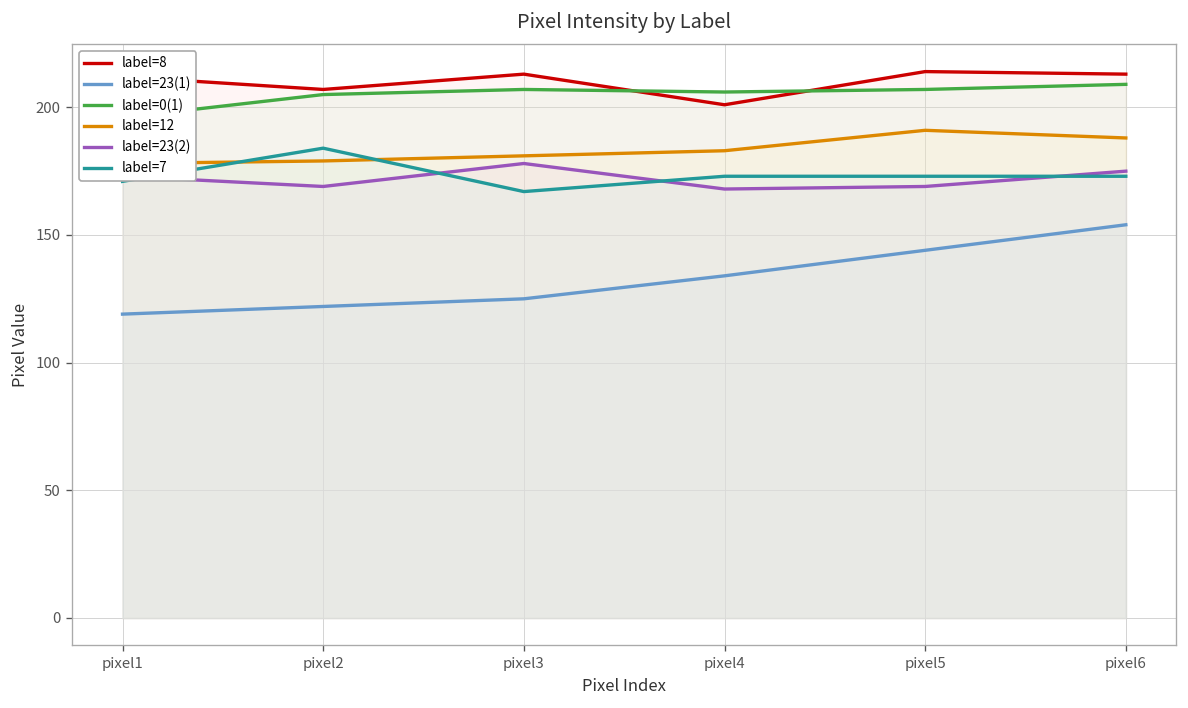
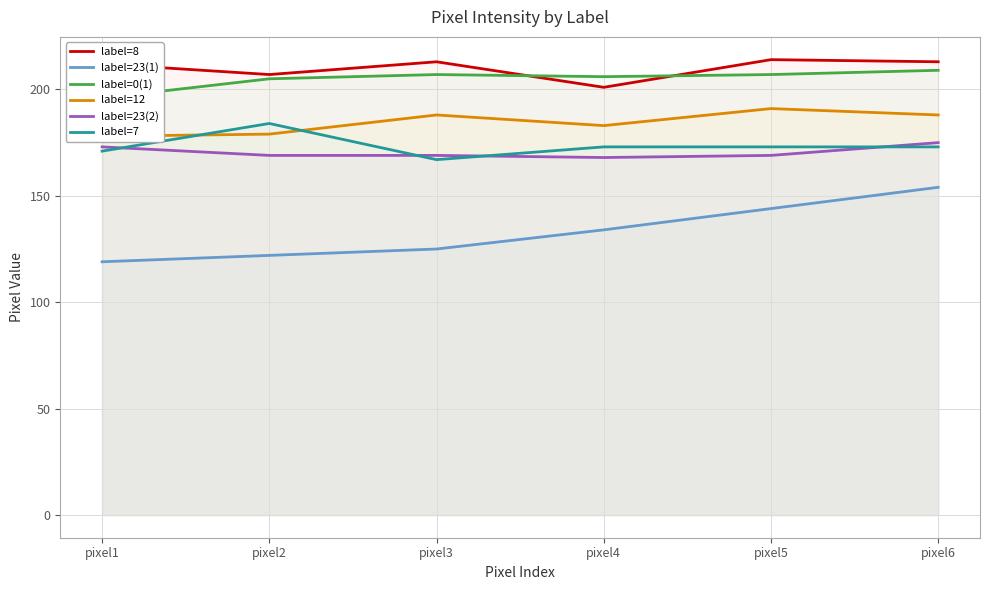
label=12, pixel3: 181 -> 188
label=23(2), pixel3: 178 -> 169
